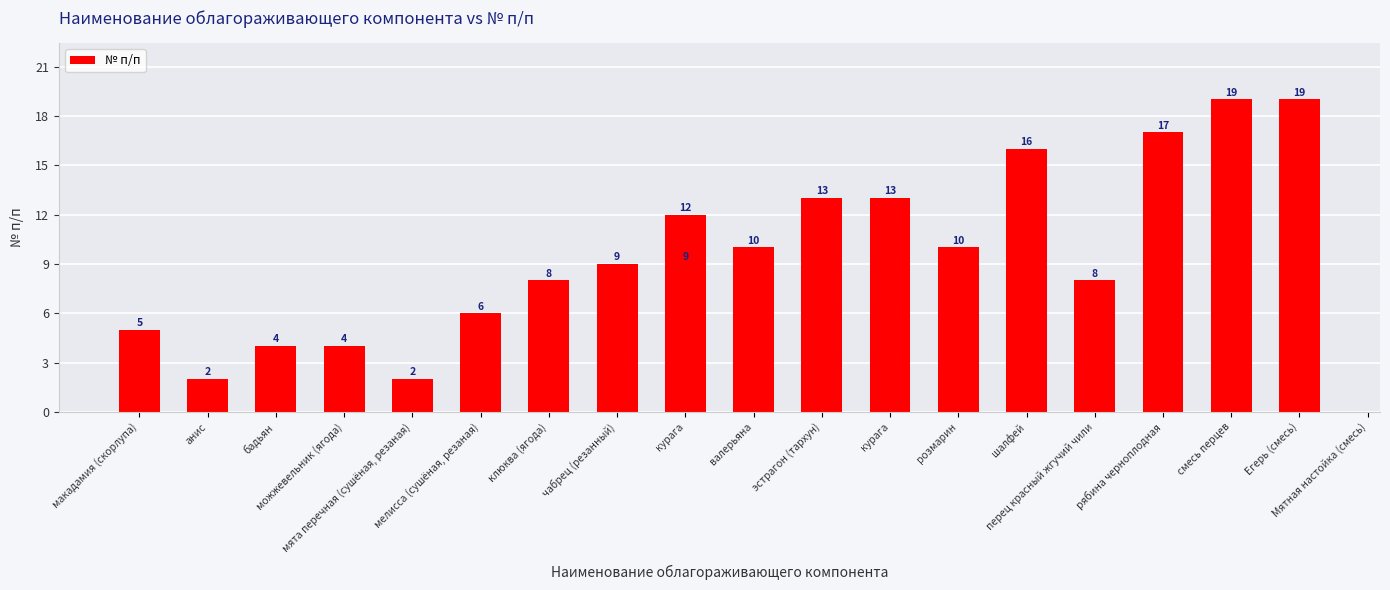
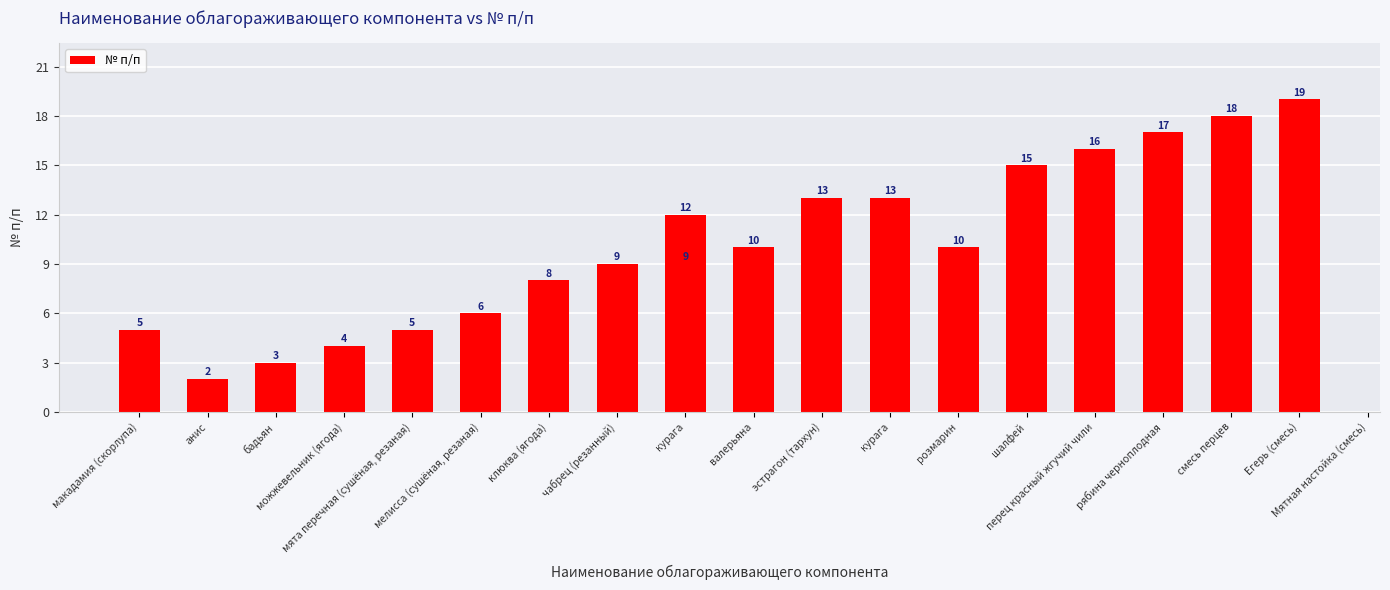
бадьян: 4 -> 3
мята перечная (сушёная, резаная): 2 -> 5
шалфей: 16 -> 15
перец красный жгучий чили: 8 -> 16
смесь перцев: 19 -> 18
